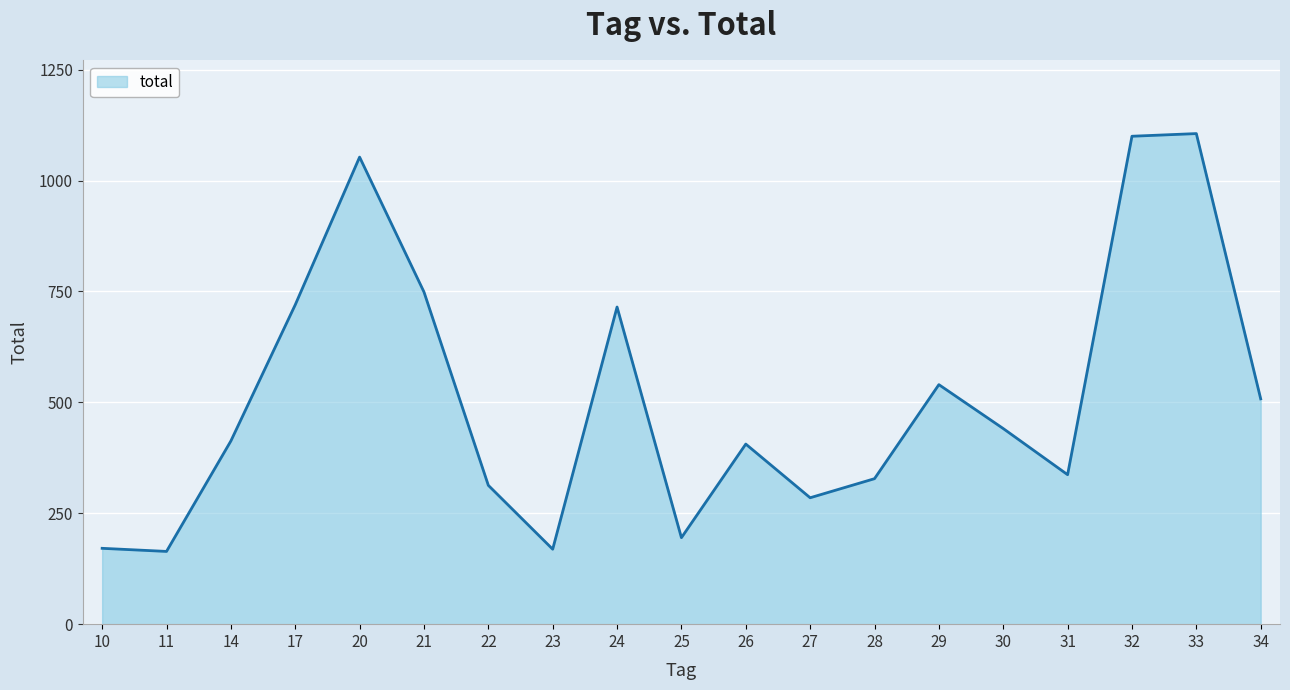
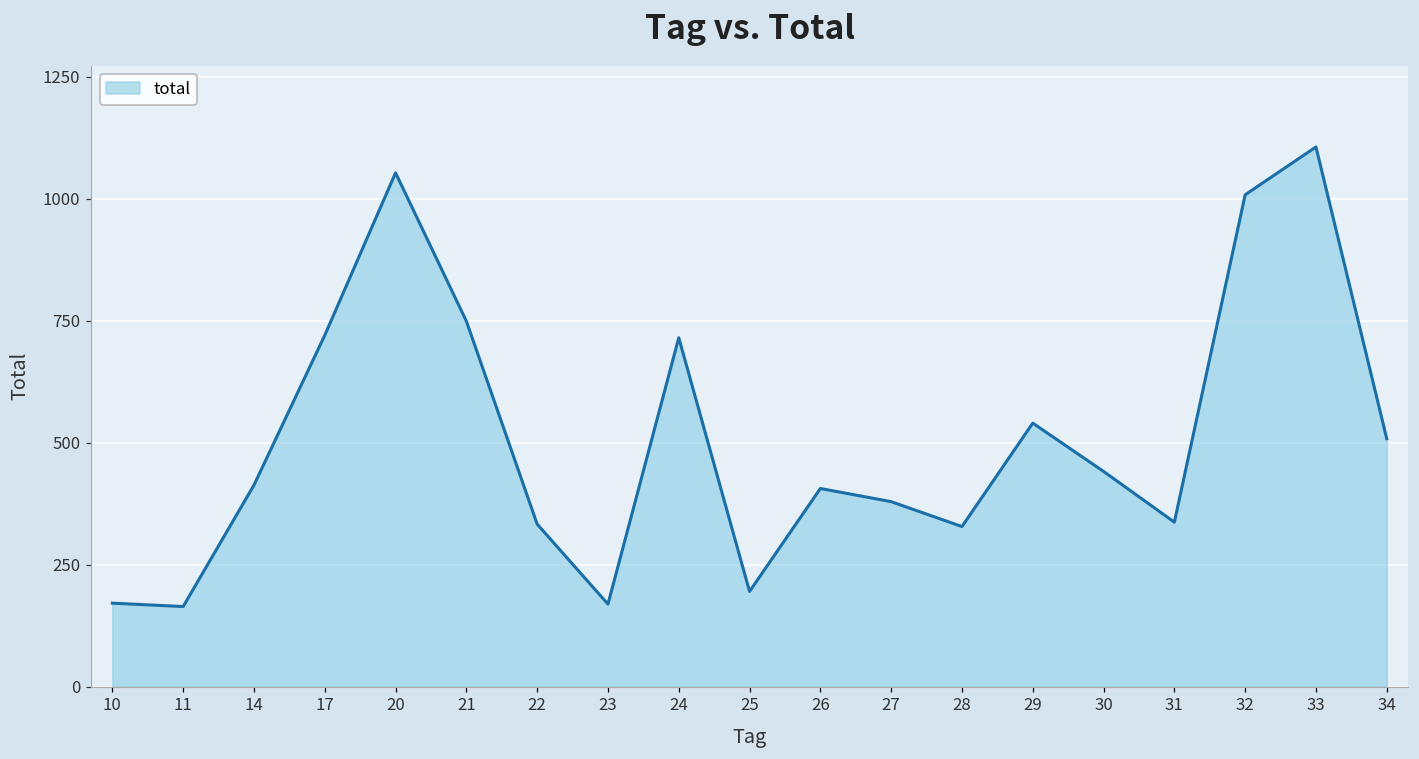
22: 310 -> 330
27: 290 -> 380
32: 1100 -> 1010
